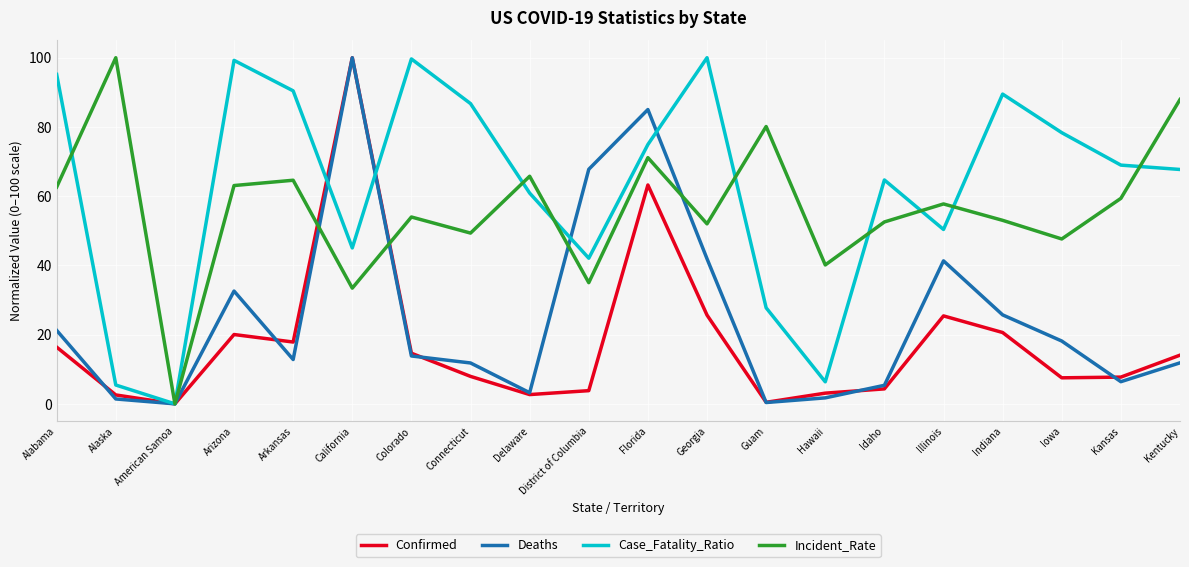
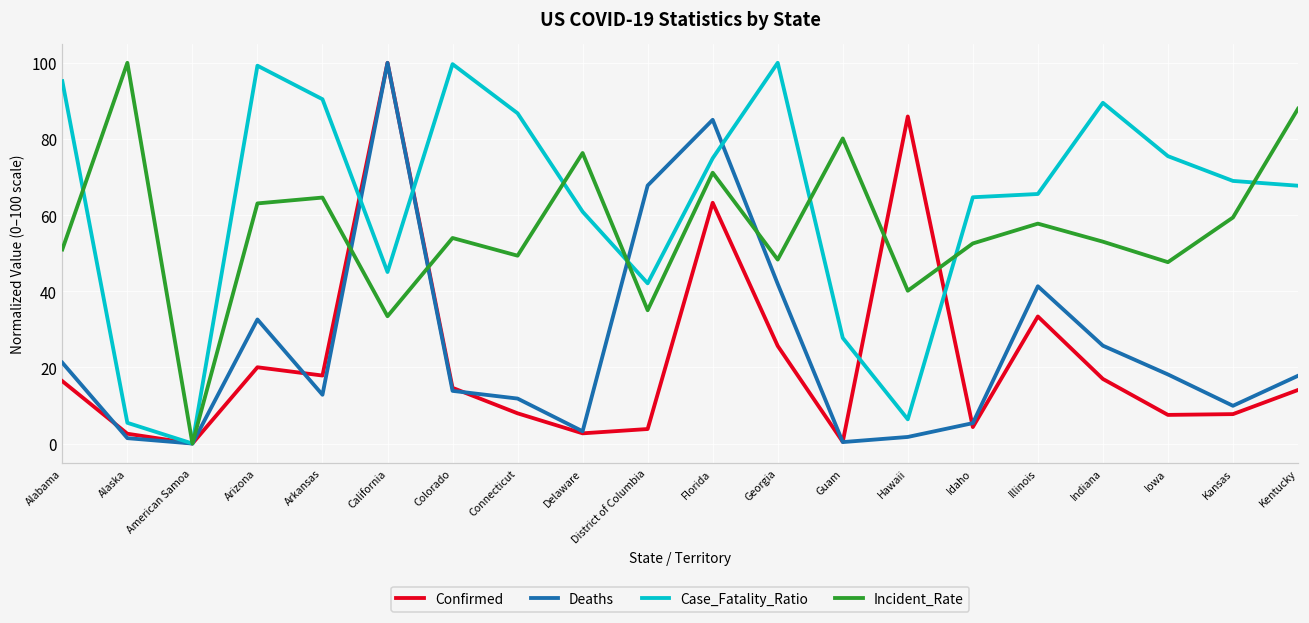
Incident_Rate, Alabama: 63 -> 51
Incident_Rate, Delaware: 66 -> 76
Incident_Rate, Georgia: 52 -> 48
Confirmed, Hawaii: 3 -> 86
Confirmed, Illinois: 25 -> 33
Case_Fatality_Ratio, Illinois: 50 -> 66
Confirmed, Indiana: 21 -> 17
Case_Fatality_Ratio, Iowa: 78 -> 75
Deaths, Kansas: 6 -> 10
Deaths, Kentucky: 12 -> 18
